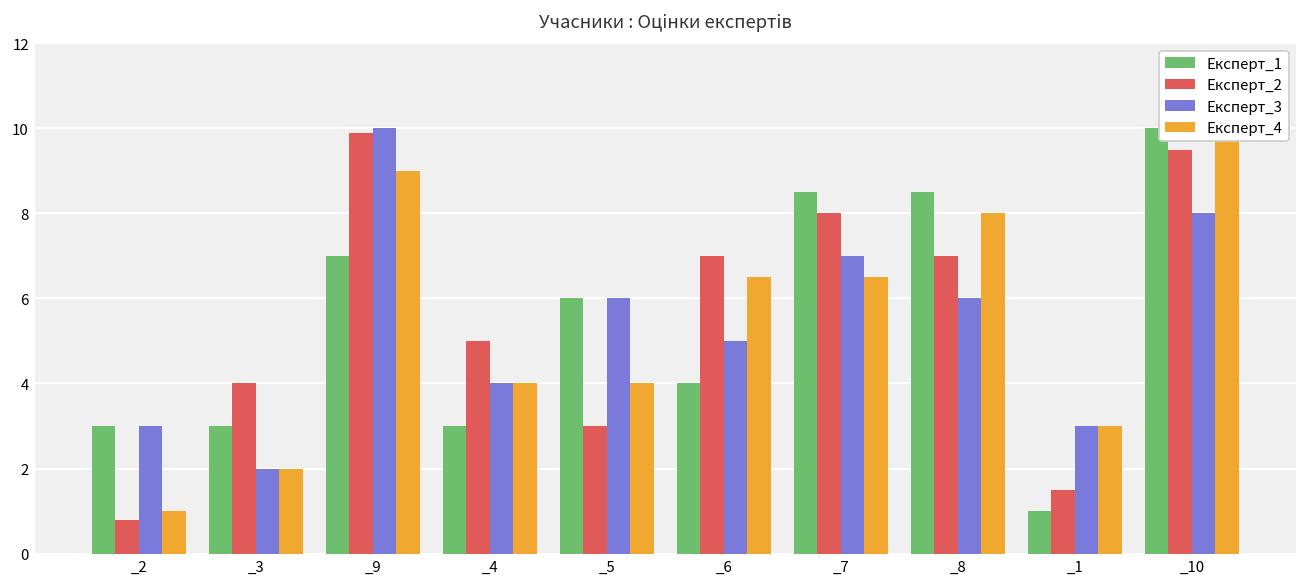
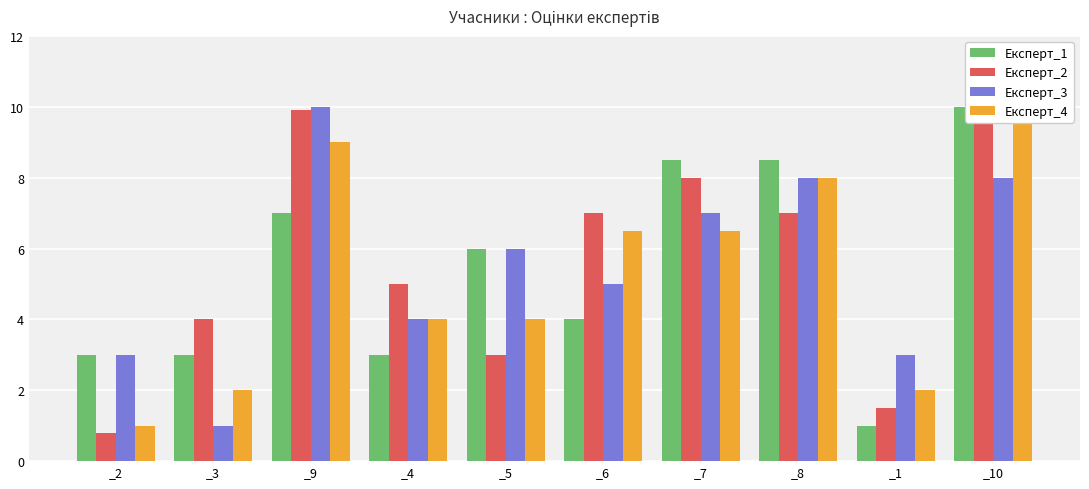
Експерт_3, _3: 2 -> 1
Експерт_3, _8: 6 -> 8
Експерт_4, _1: 3 -> 2
